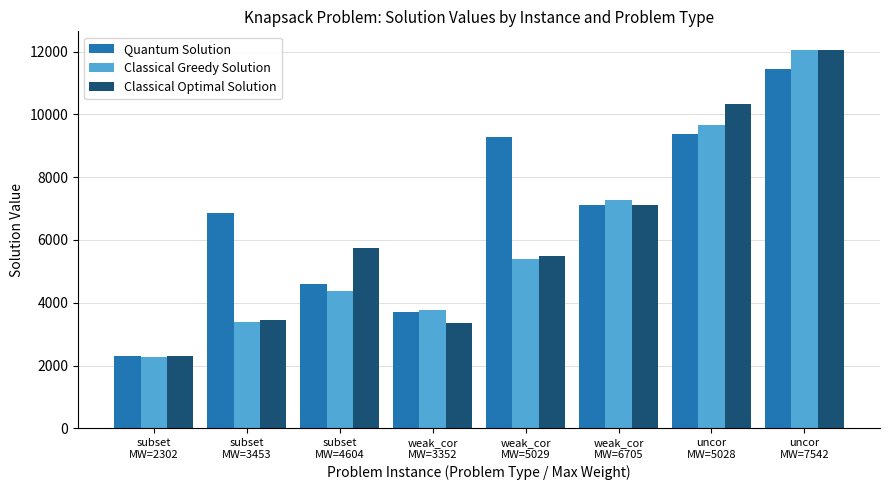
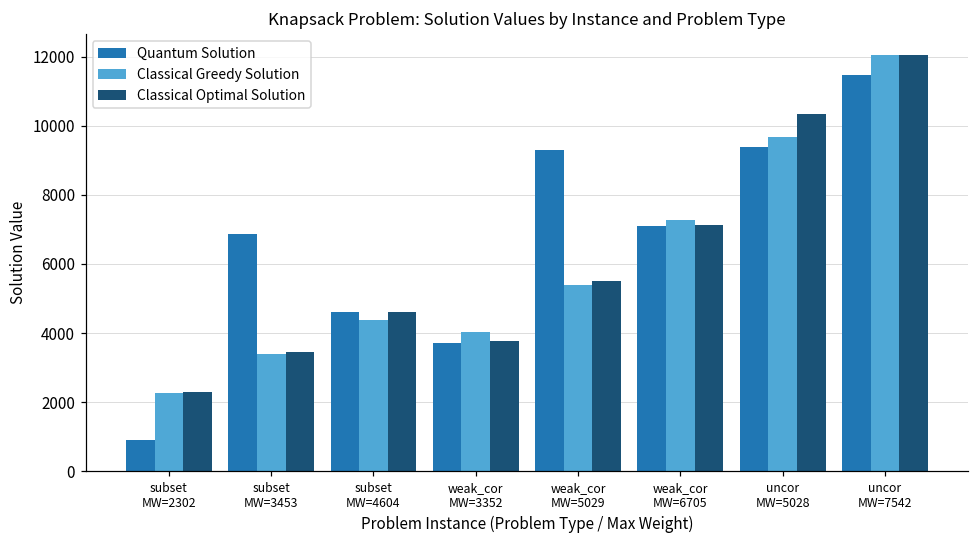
Quantum Solution, subset MW=2302: 2300 -> 900
Classical Optimal Solution, subset MW=4604: 5700 -> 4600
Classical Greedy Solution, weak_cor MW=3352: 3800 -> 4000
Classical Optimal Solution, weak_cor MW=3352: 3400 -> 3800
